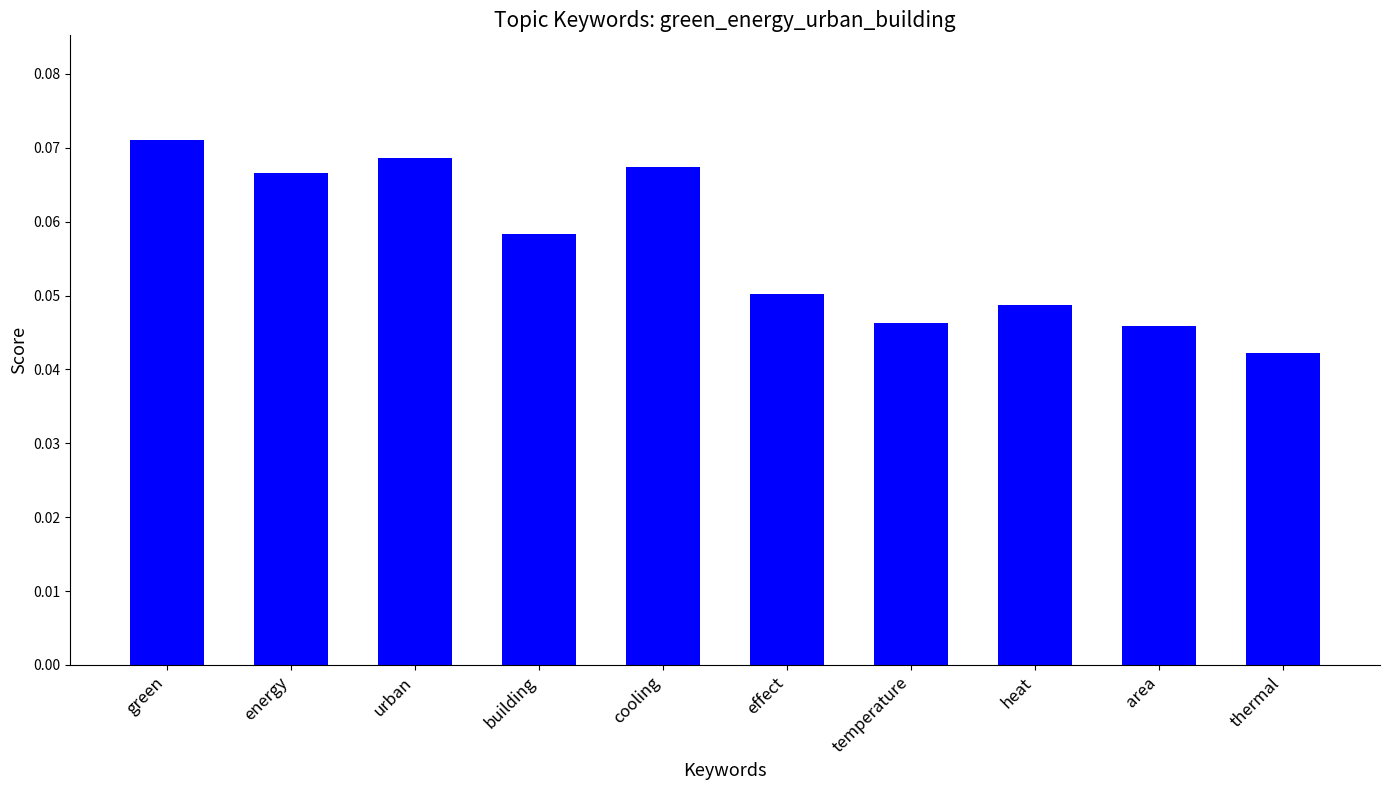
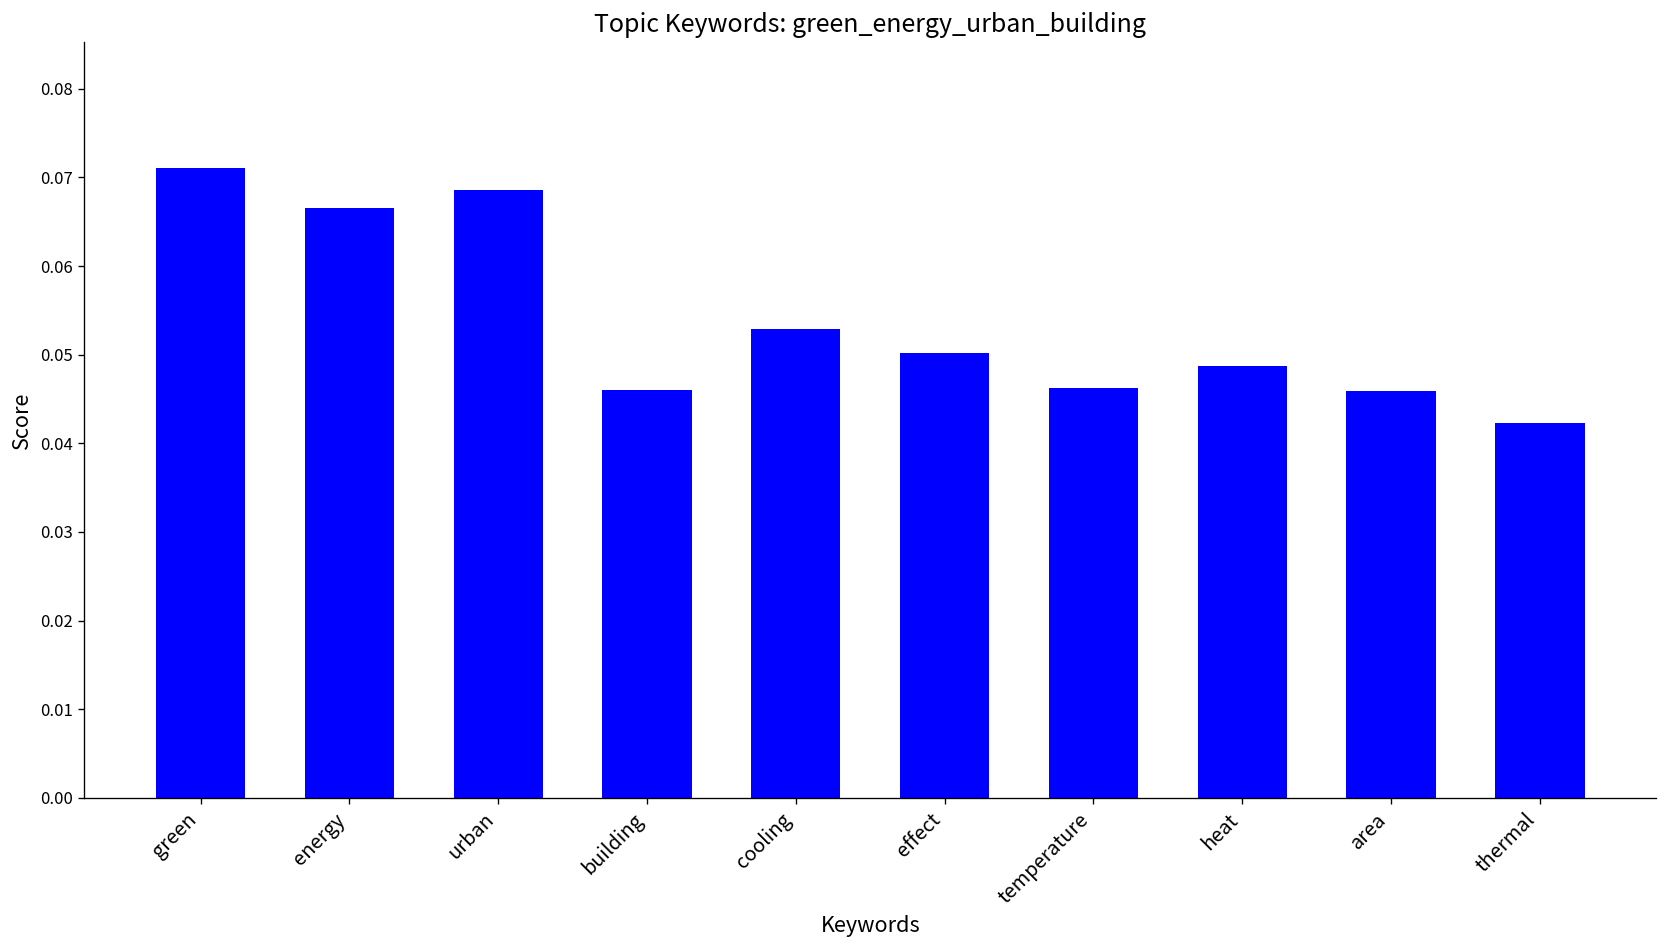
building: 0.058 -> 0.046
cooling: 0.067 -> 0.053
